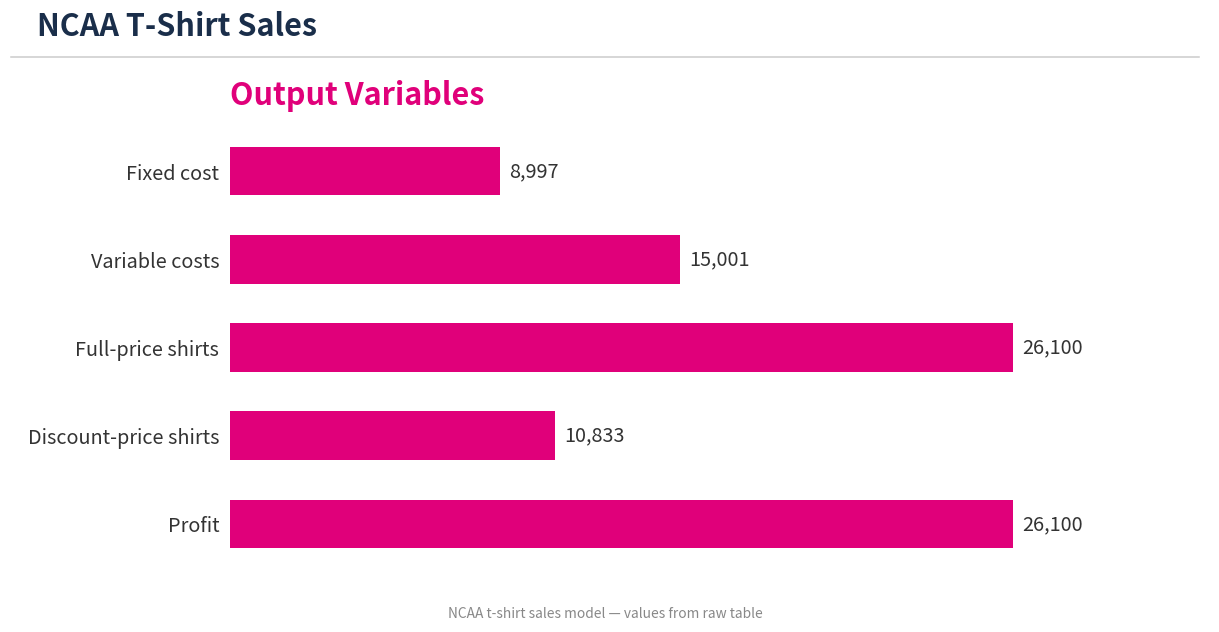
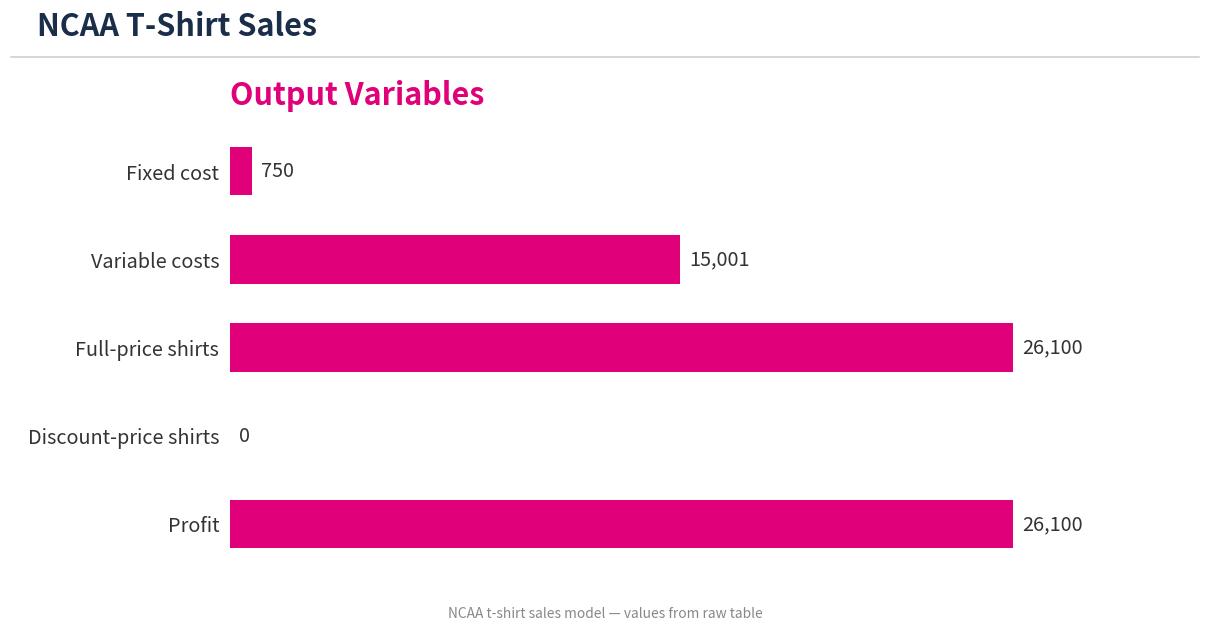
Fixed cost: 8,997 -> 750
Discount-price shirts: 10,833 -> 0
